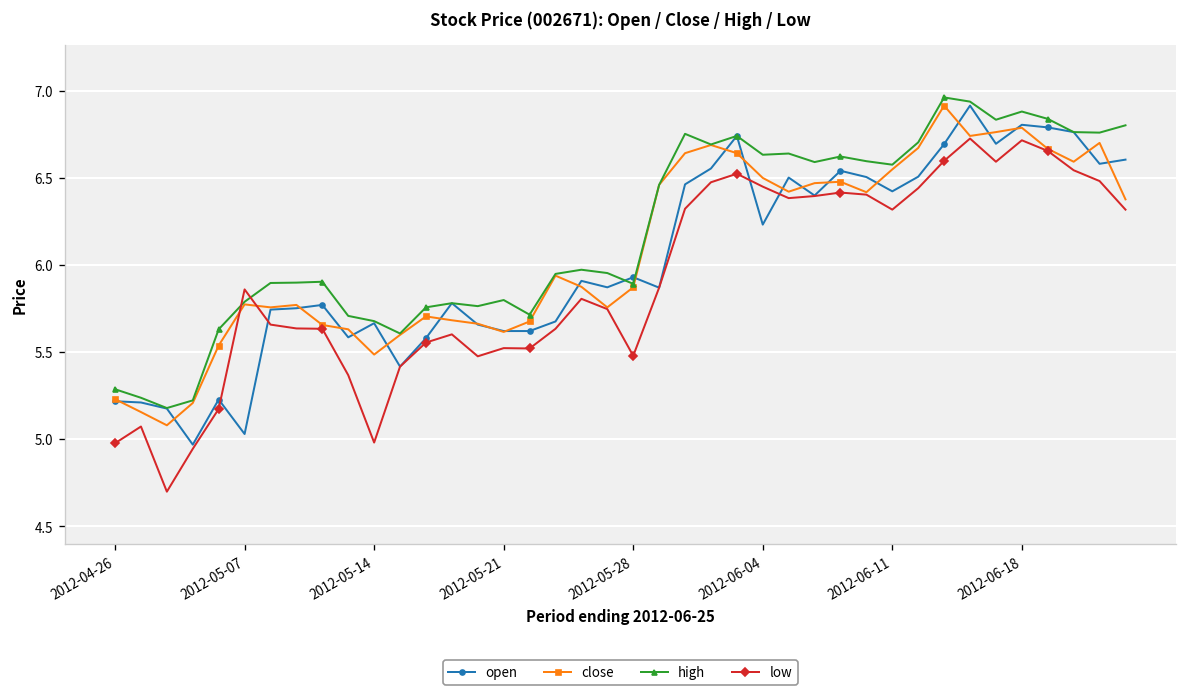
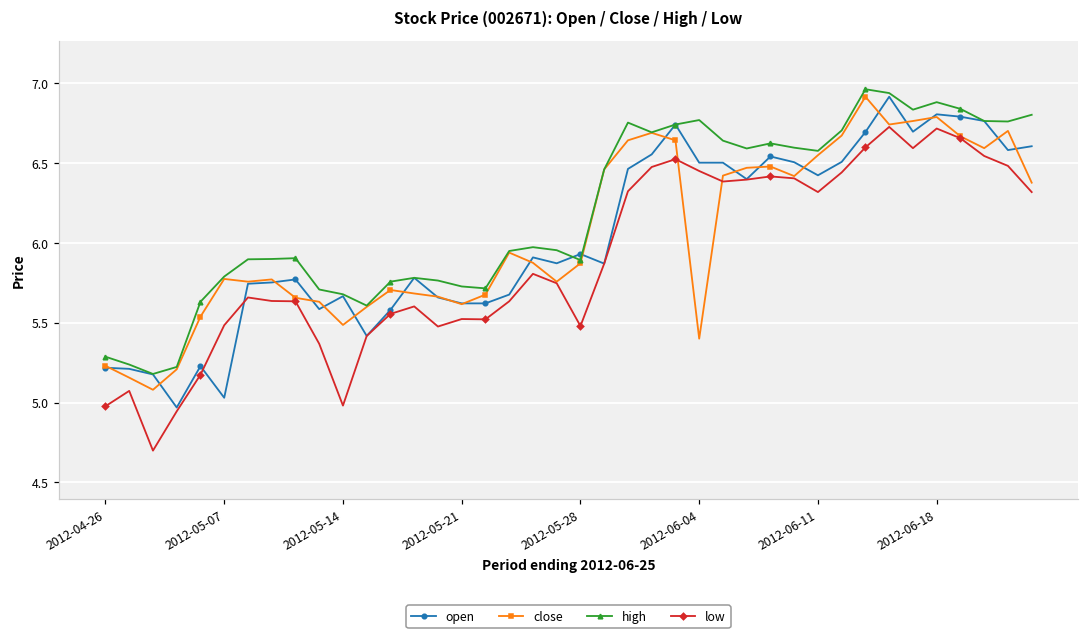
low, 2012-05-07: 5.86 -> 5.48
high, 2012-05-21: 5.80 -> 5.73
open, 2012-06-04: 6.23 -> 6.50
close, 2012-06-04: 6.5 -> 5.4
high, 2012-06-04: 6.63 -> 6.77
